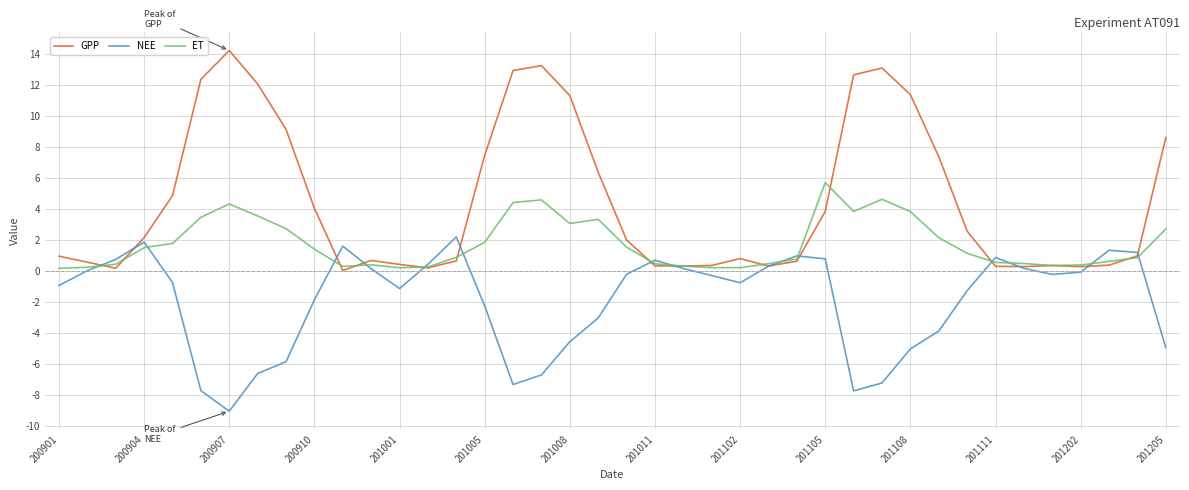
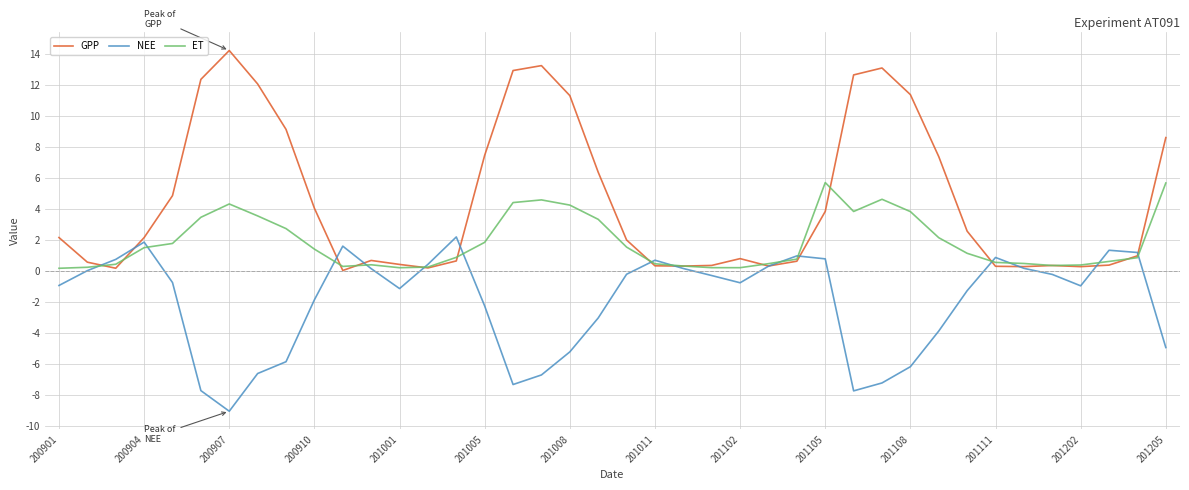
GPP, 200901: 0.9 -> 2.1
NEE, 201008: -4.6 -> -5.2
ET, 201008: 3.1 -> 4.2
NEE, 201108: -5.0 -> -6.2
NEE, 201202: -0.1 -> -1.0
ET, 201205: 2.7 -> 5.7
